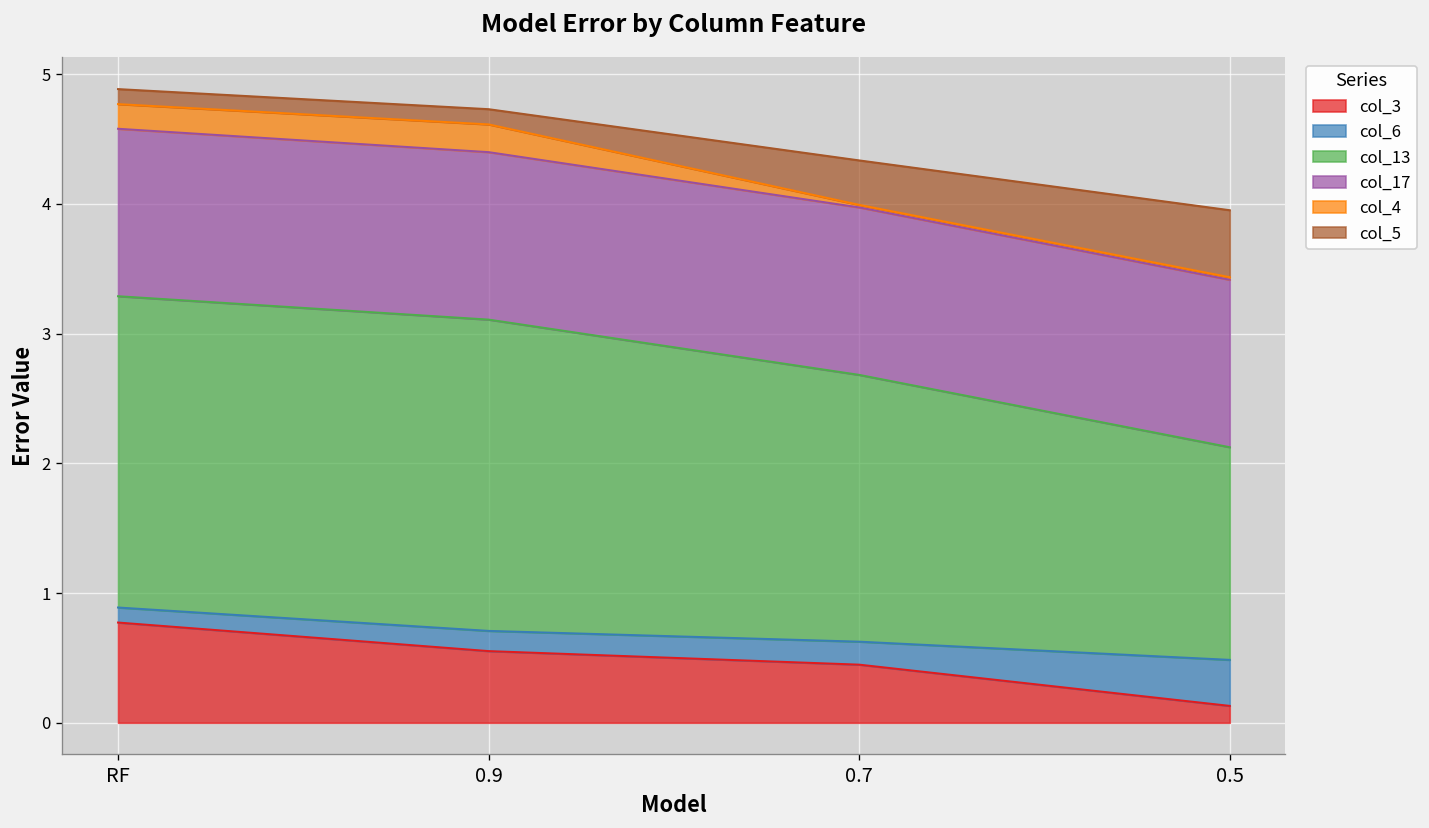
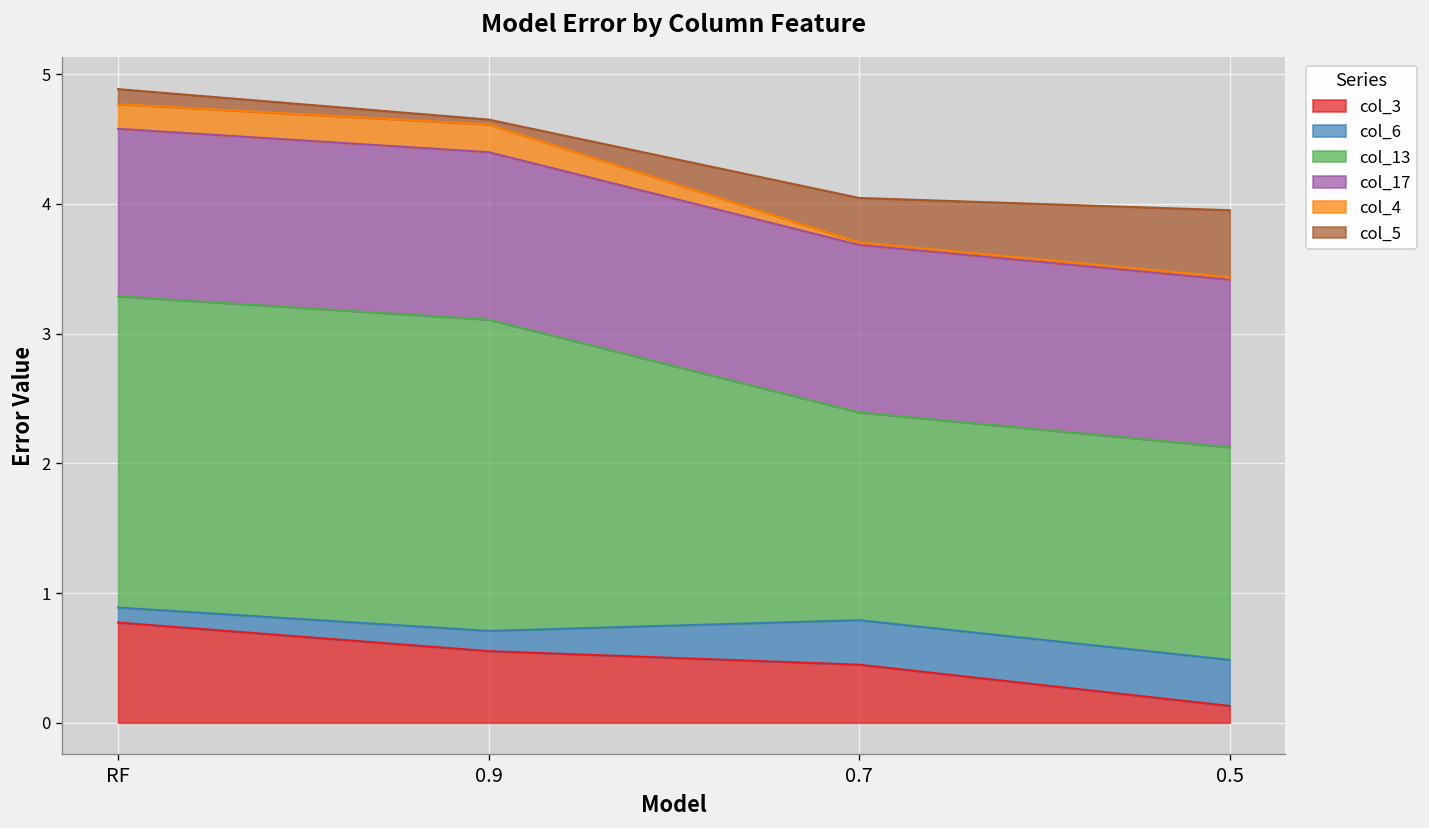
col_5, 0.9: 0.12 -> 0.04
col_6, 0.7: 0.18 -> 0.34
col_13, 0.7: 2.06 -> 1.60
